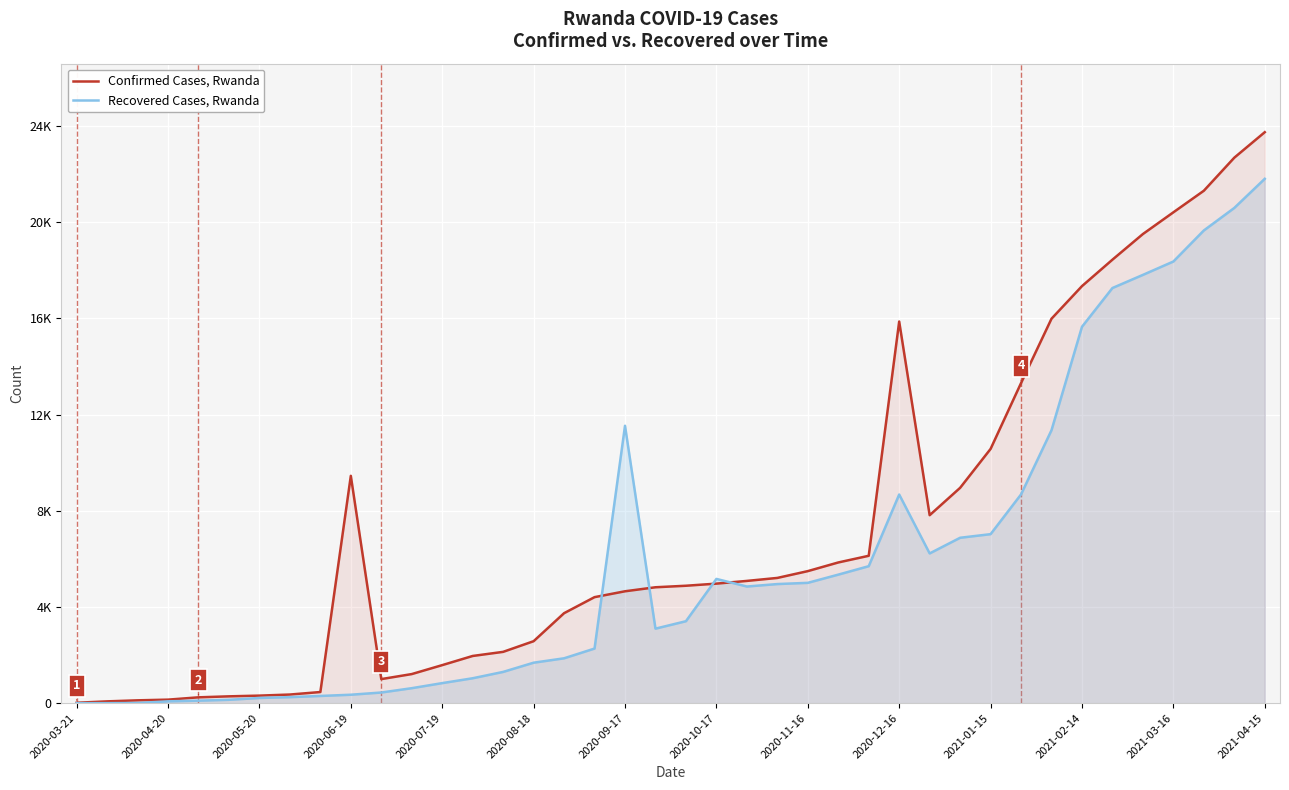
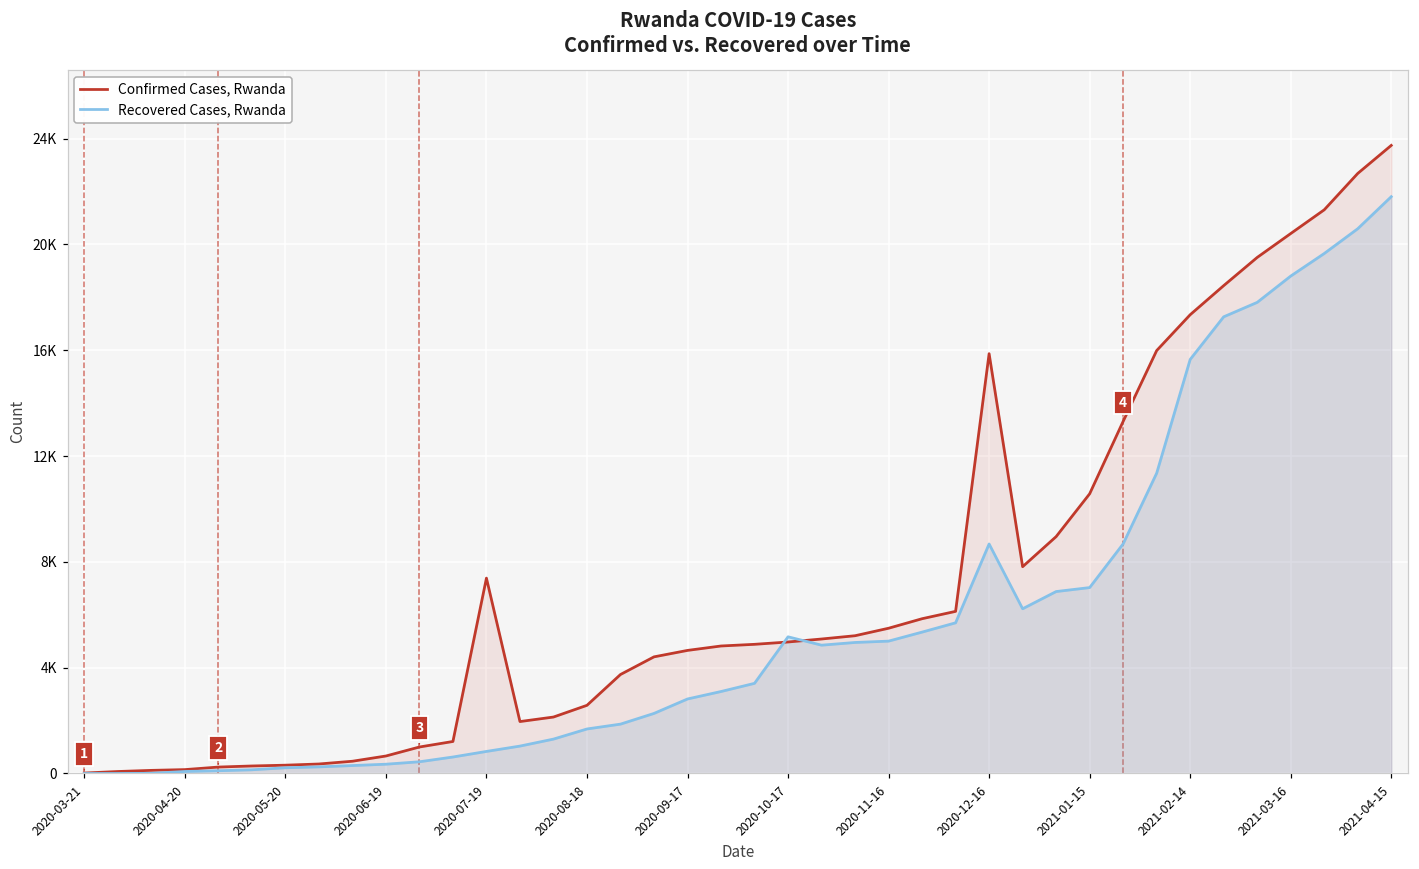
Confirmed Cases, Rwanda, 2020-06-19: 9500 -> 700
Confirmed Cases, Rwanda, 2020-07-19: 1600 -> 7400
Recovered Cases, Rwanda, 2020-09-17: 11500 -> 2800
Recovered Cases, Rwanda, 2021-03-16: 18400 -> 18800
